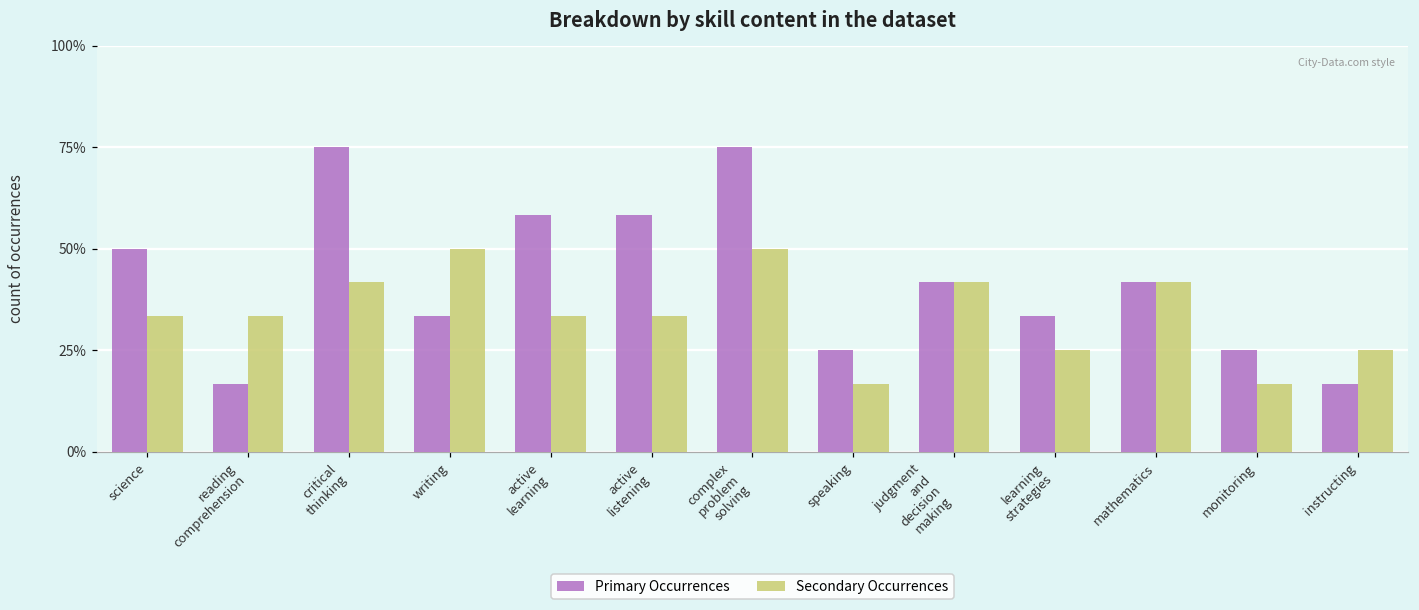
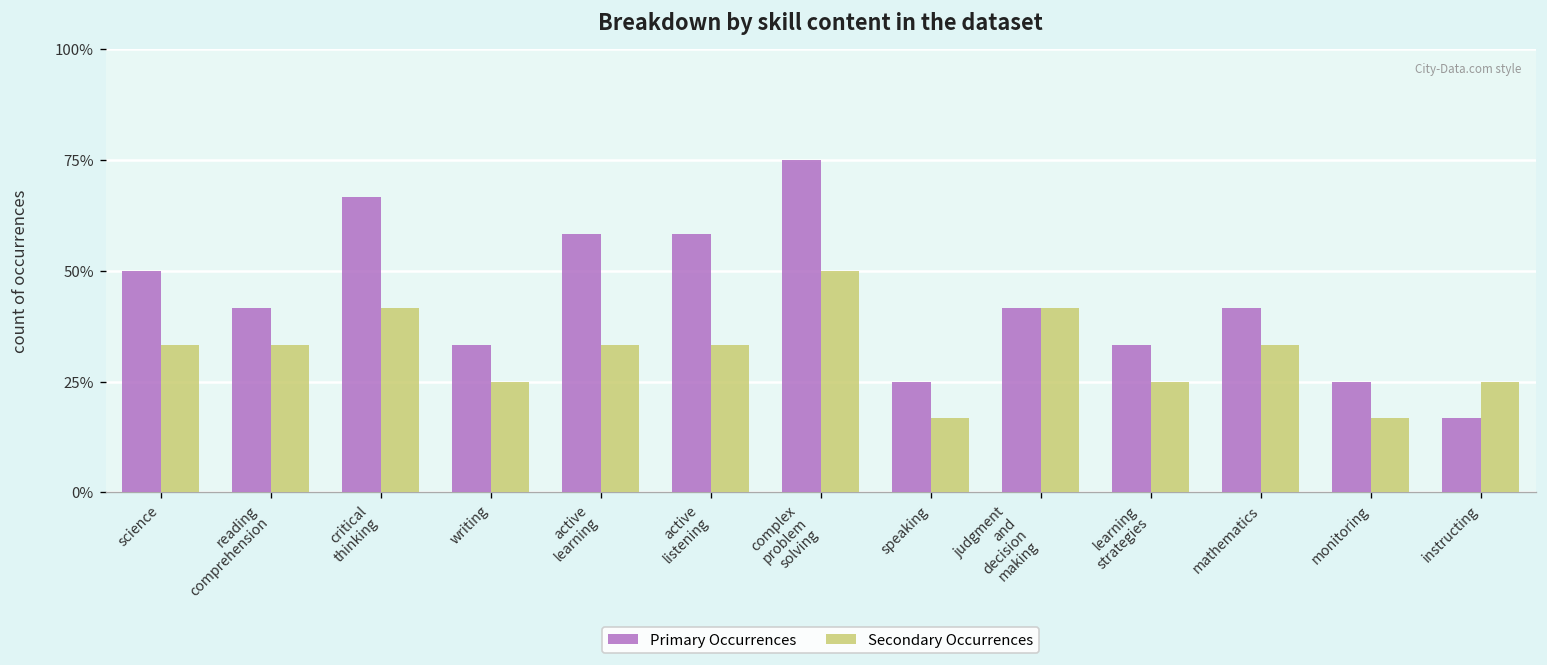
Primary Occurrences, reading comprehension: 17% -> 42%
Primary Occurrences, critical thinking: 75% -> 67%
Secondary Occurrences, writing: 50% -> 25%
Secondary Occurrences, mathematics: 42% -> 33%
